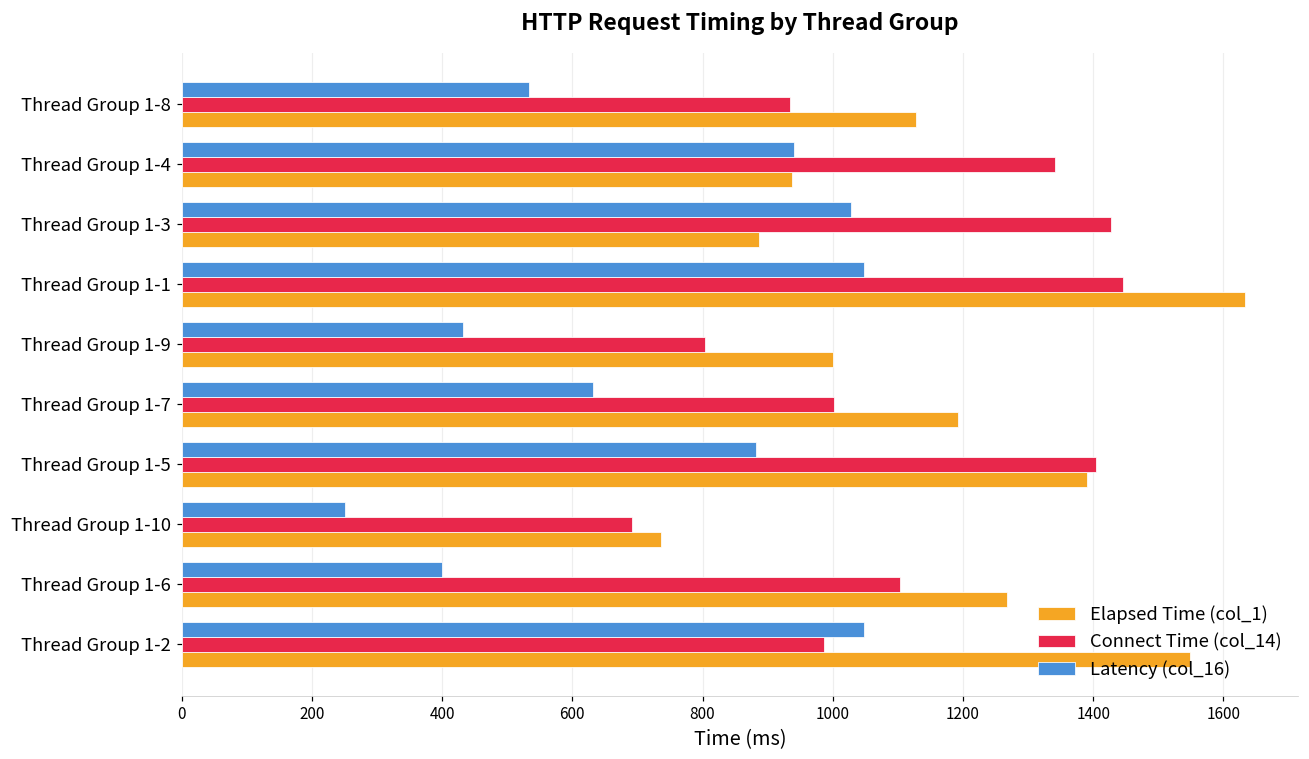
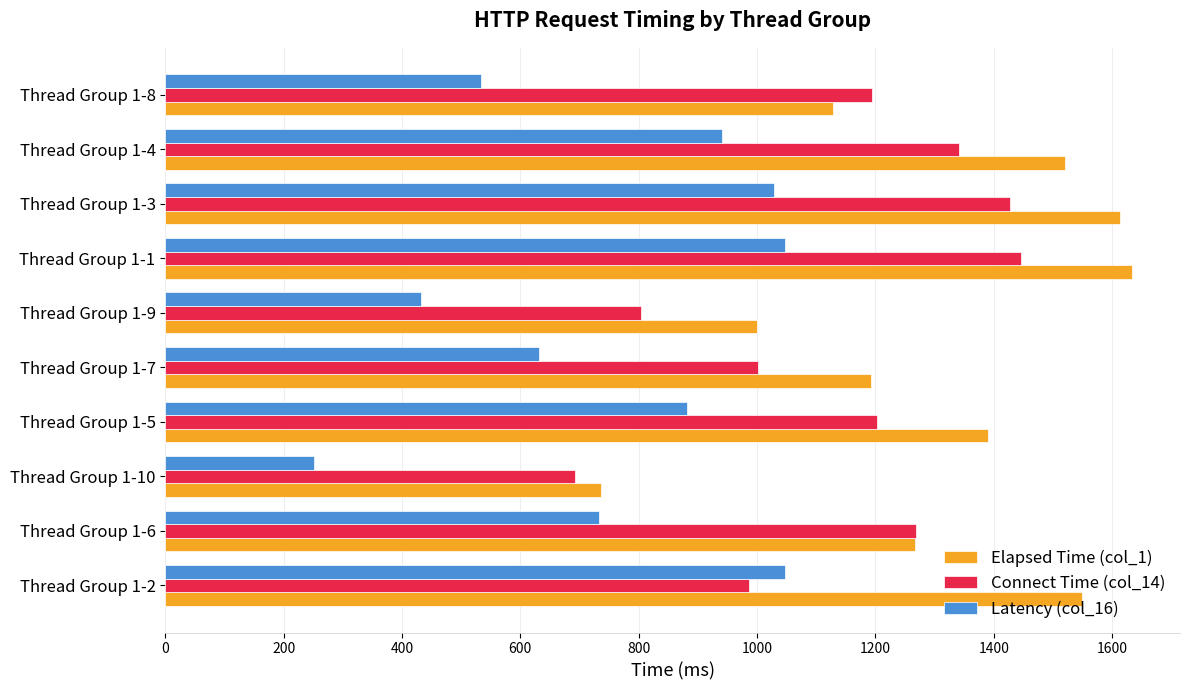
Connect Time (col_14), Thread Group 1-8: 930 -> 1200
Elapsed Time (col_1), Thread Group 1-4: 940 -> 1520
Elapsed Time (col_1), Thread Group 1-3: 890 -> 1610
Connect Time (col_14), Thread Group 1-5: 1410 -> 1200
Latency (col_16), Thread Group 1-6: 400 -> 730
Connect Time (col_14), Thread Group 1-6: 1100 -> 1270
